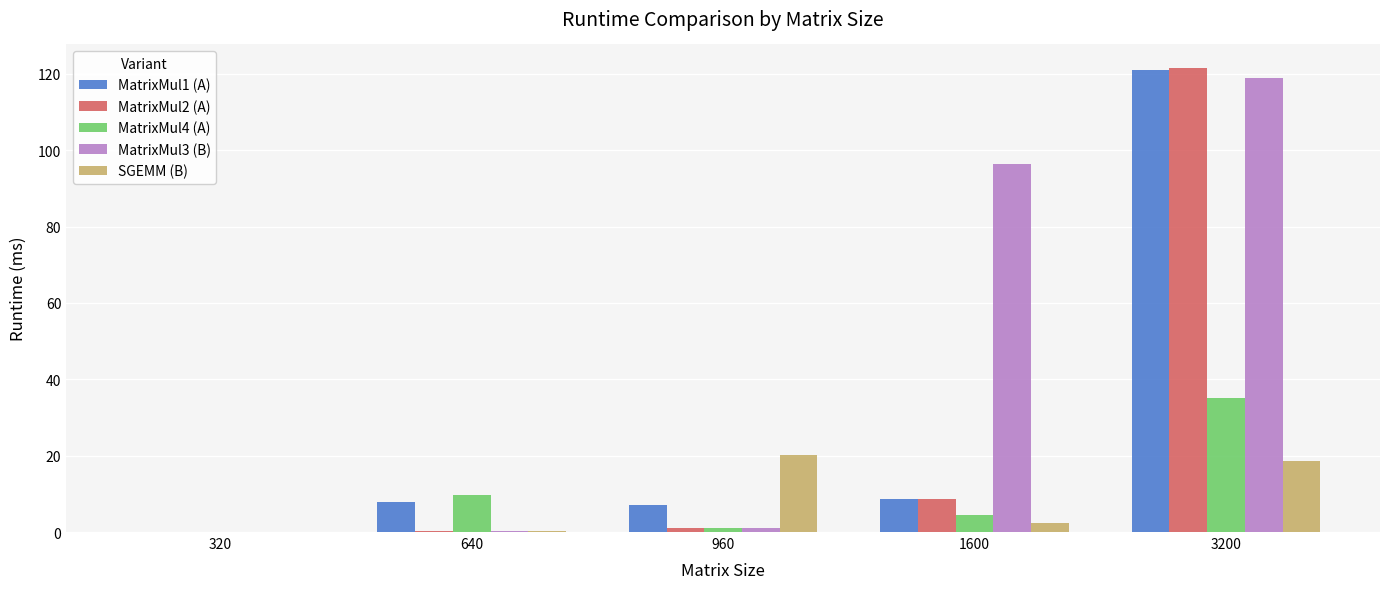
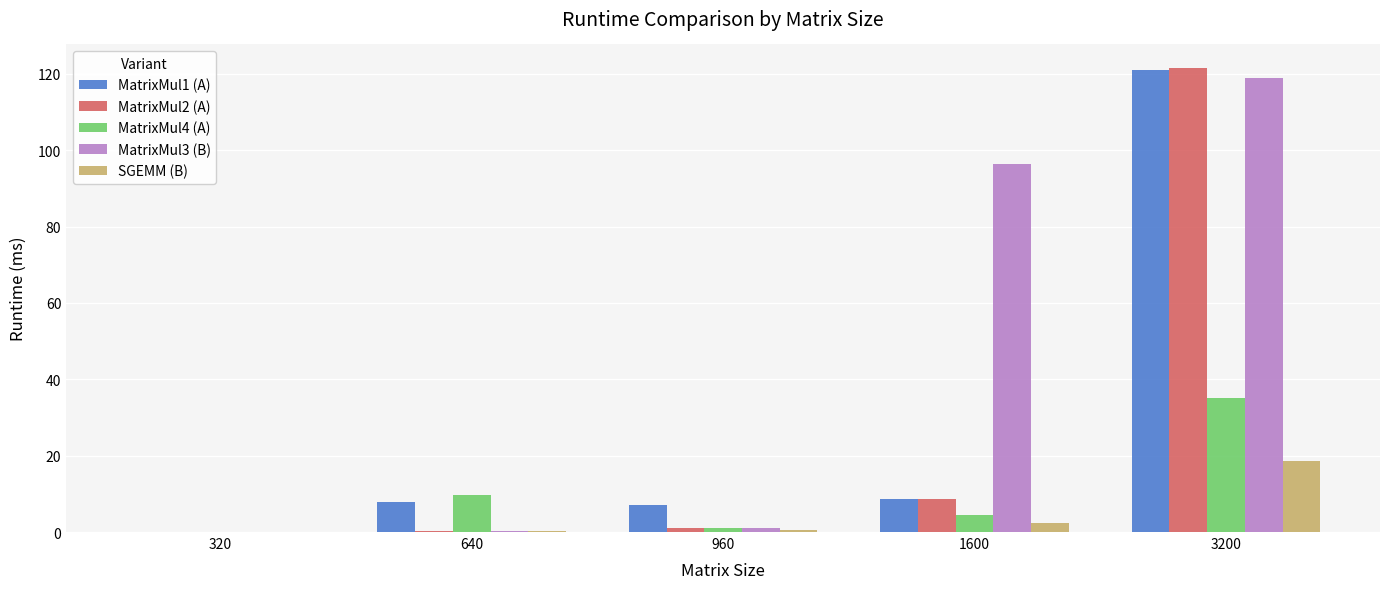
SGEMM (B), 960: 20 -> 0
